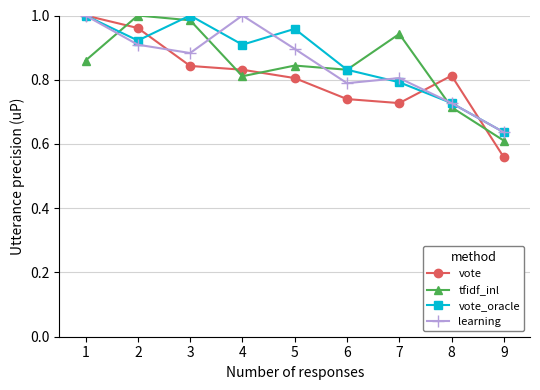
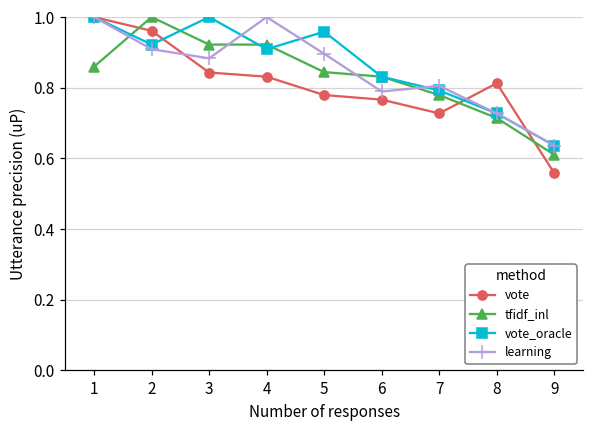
tfidf_inl, 3: 0.99 -> 0.92
tfidf_inl, 4: 0.81 -> 0.92
vote, 5: 0.81 -> 0.78
vote, 6: 0.74 -> 0.77
tfidf_inl, 7: 0.94 -> 0.78
